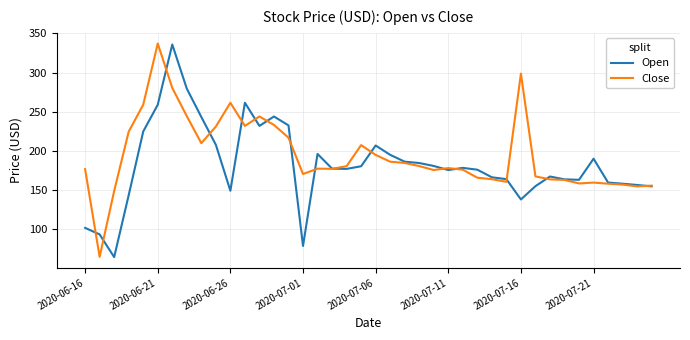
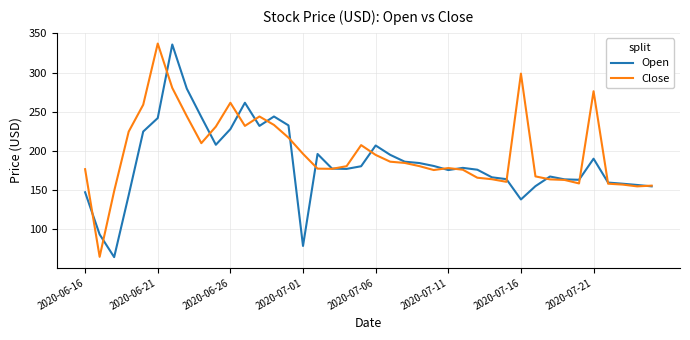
Open, 2020-06-16: 100 -> 150
Open, 2020-06-21: 260 -> 240
Open, 2020-06-26: 150 -> 230
Close, 2020-07-01: 170 -> 200
Close, 2020-07-21: 160 -> 280
